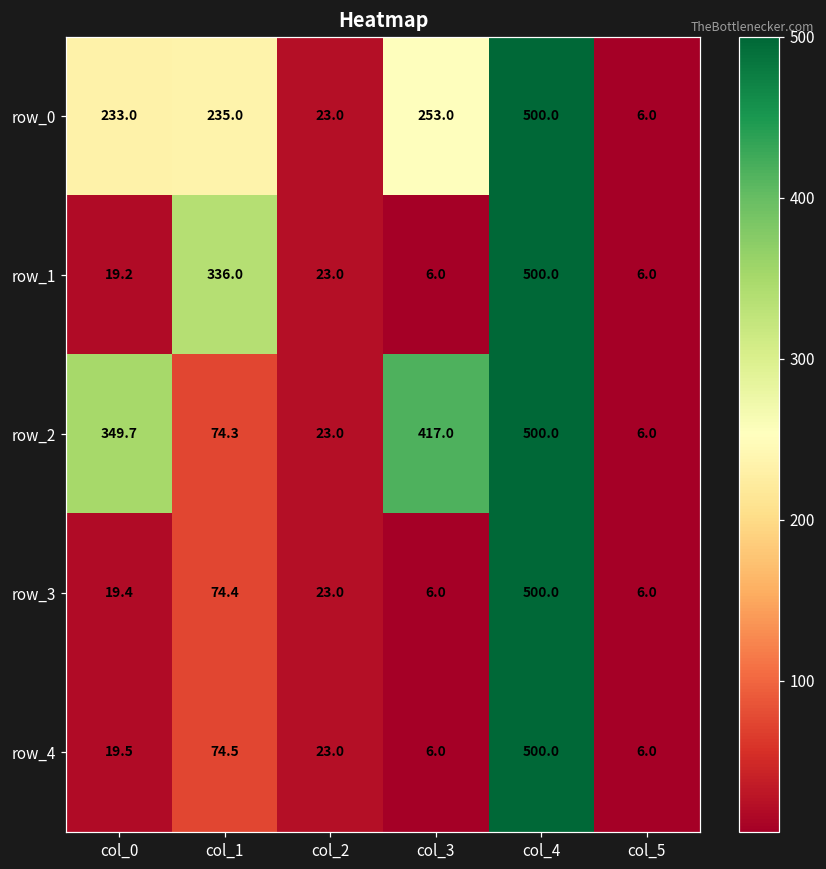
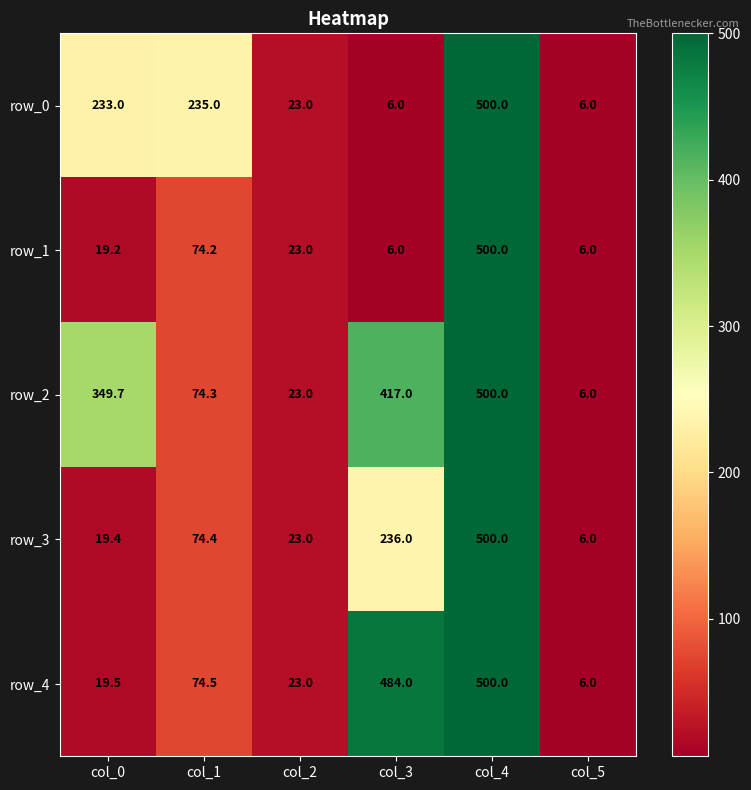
row_0, col_3: 253.0 -> 6.0
row_1, col_1: 336.0 -> 74.2
row_3, col_3: 6.0 -> 236.0
row_4, col_3: 6.0 -> 484.0
